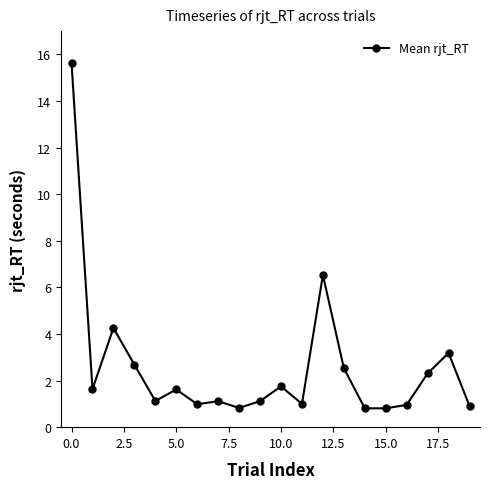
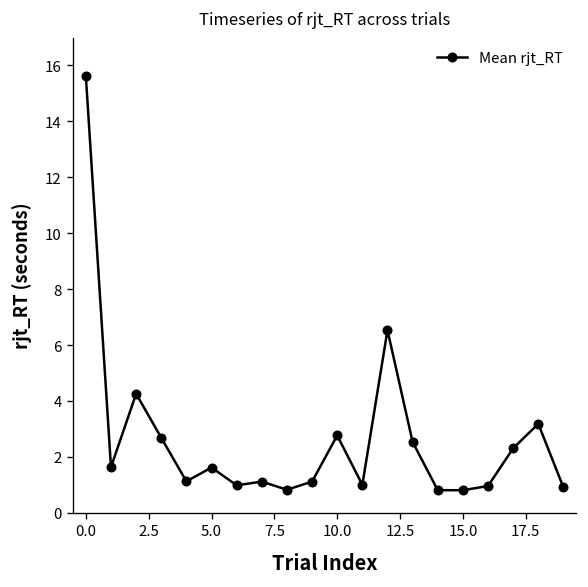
10.0: 1.7 -> 2.8
